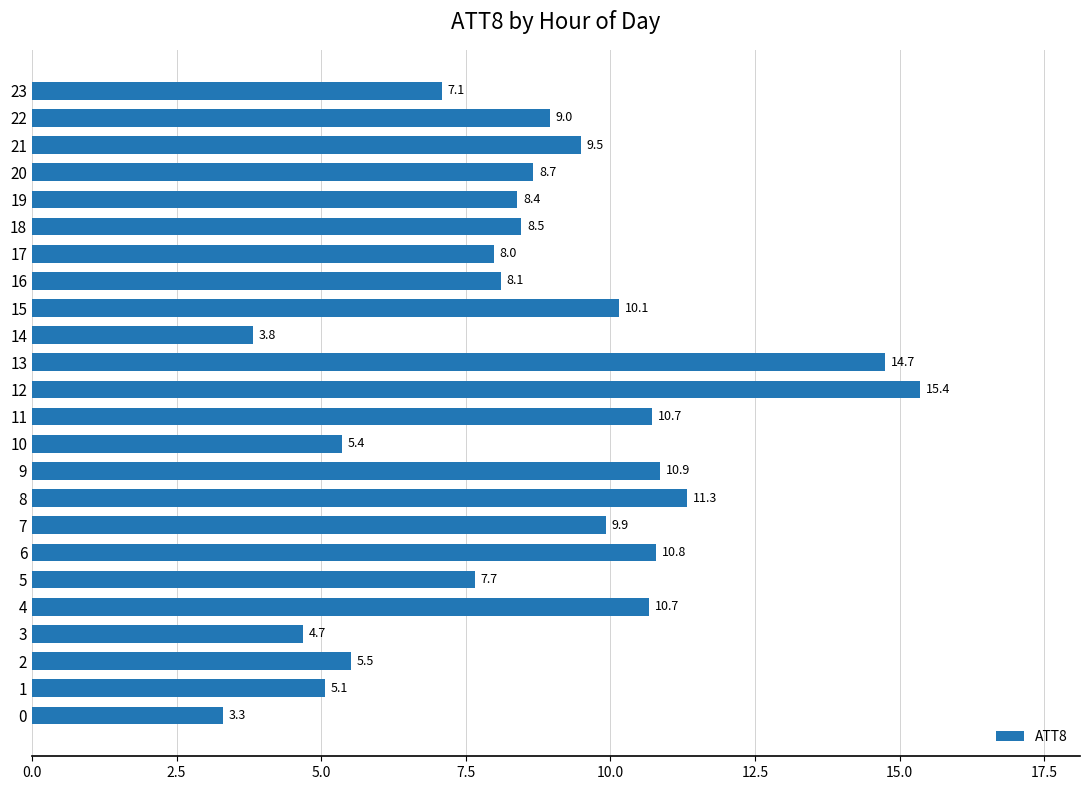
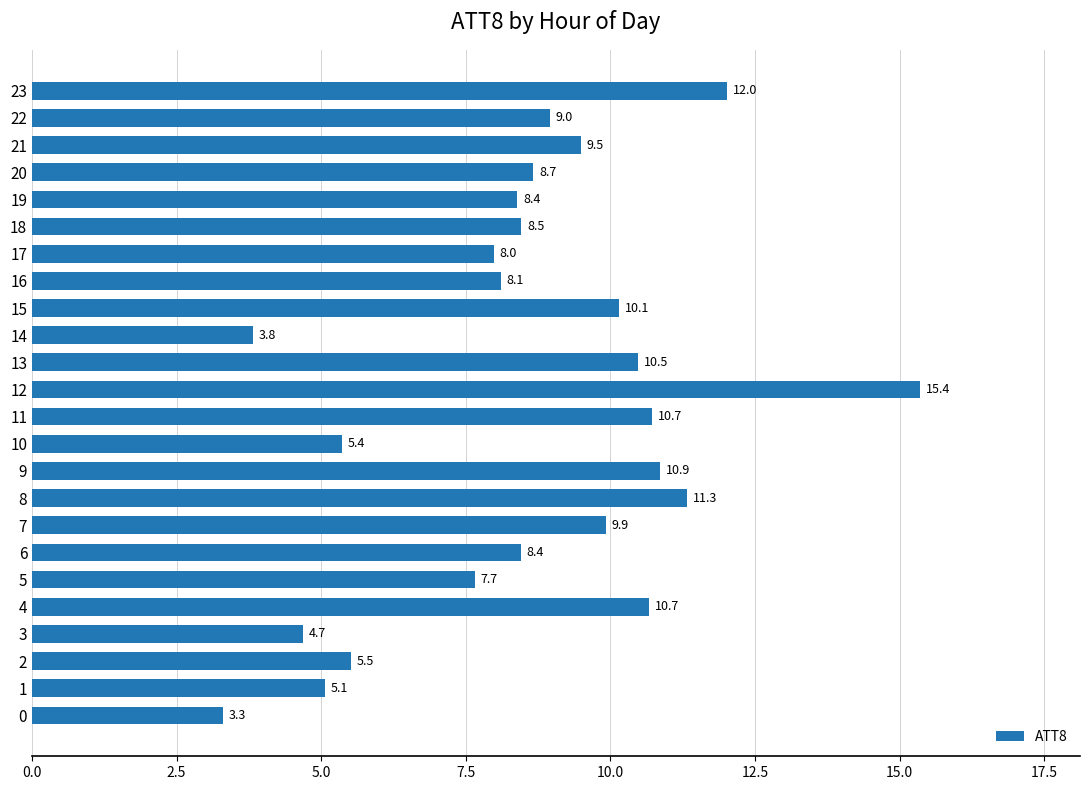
23: 7.1 -> 12.0
13: 14.7 -> 10.5
6: 10.8 -> 8.4
